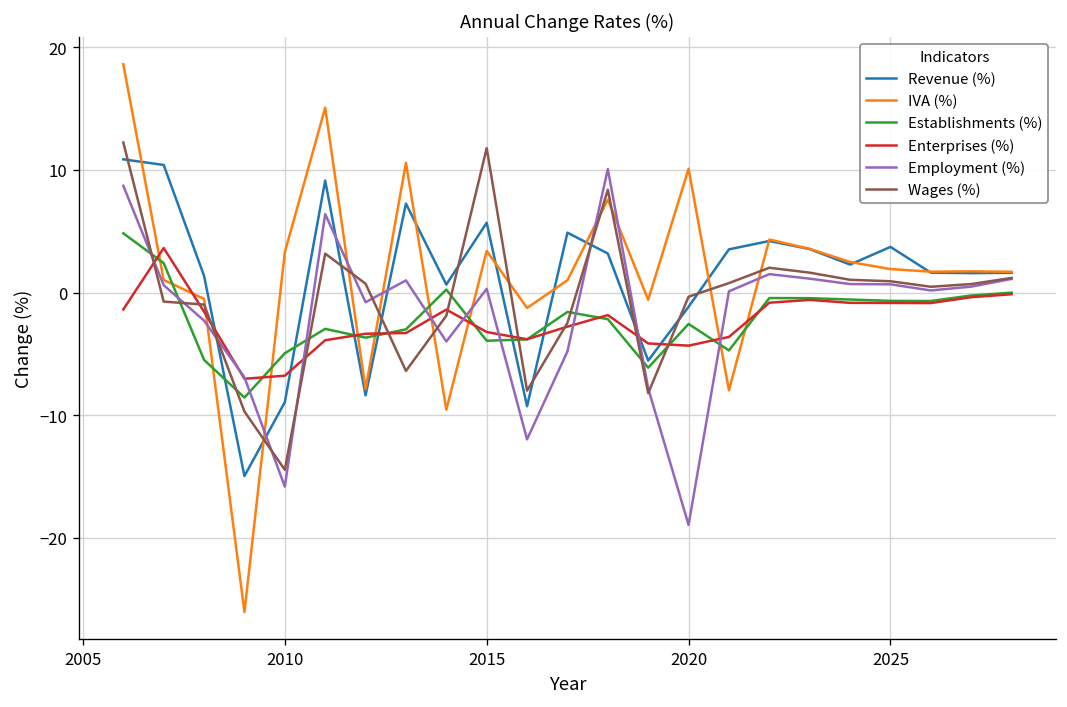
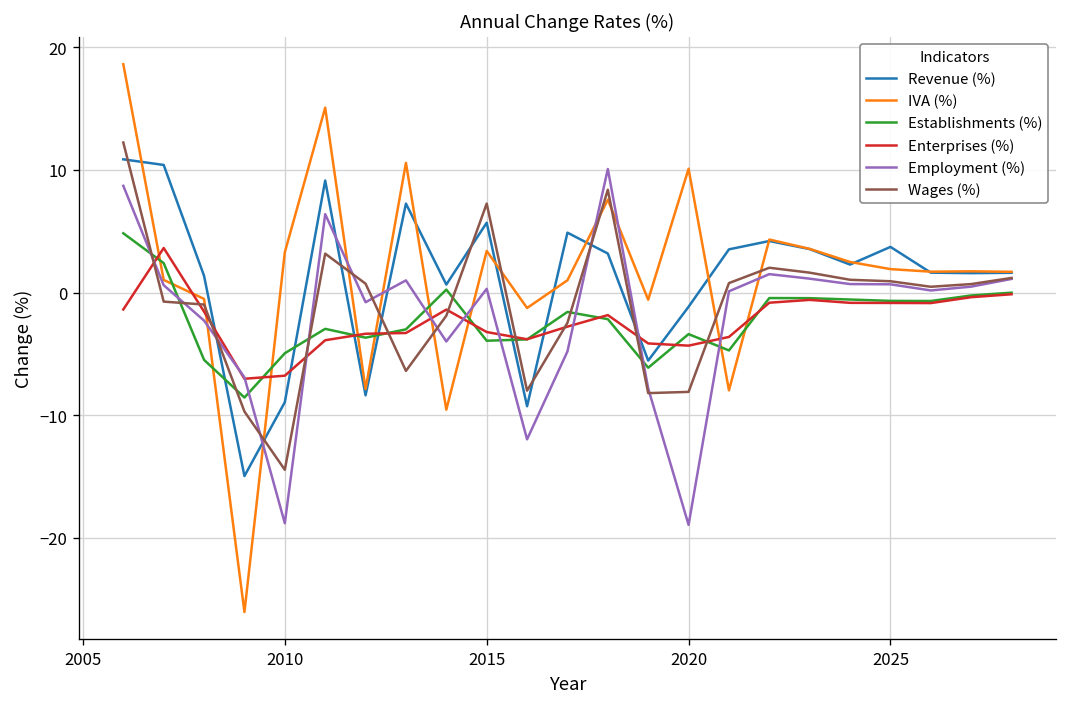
Employment (%), 2010: -15.8 -> -18.8
Wages (%), 2015: 11.8 -> 7.3
Establishments (%), 2020: -2.6 -> -3.4
Wages (%), 2020: -0.3 -> -8.1
